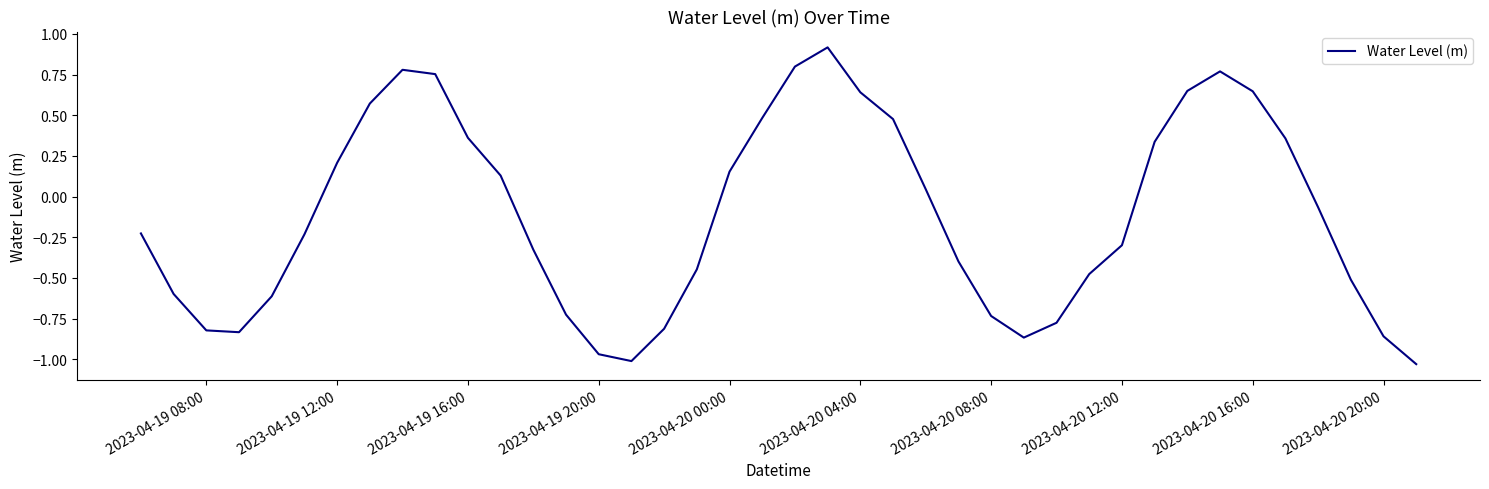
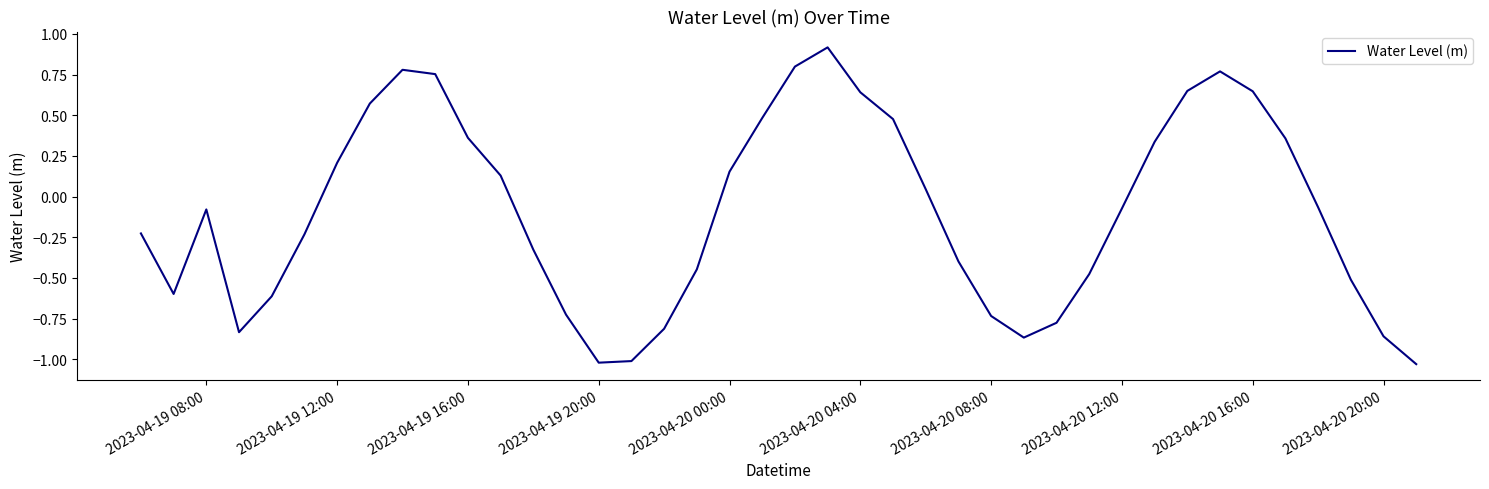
2023-04-19 08:00: -0.82 -> -0.08
2023-04-19 20:00: -0.97 -> -1.02
2023-04-20 12:00: -0.30 -> -0.07
